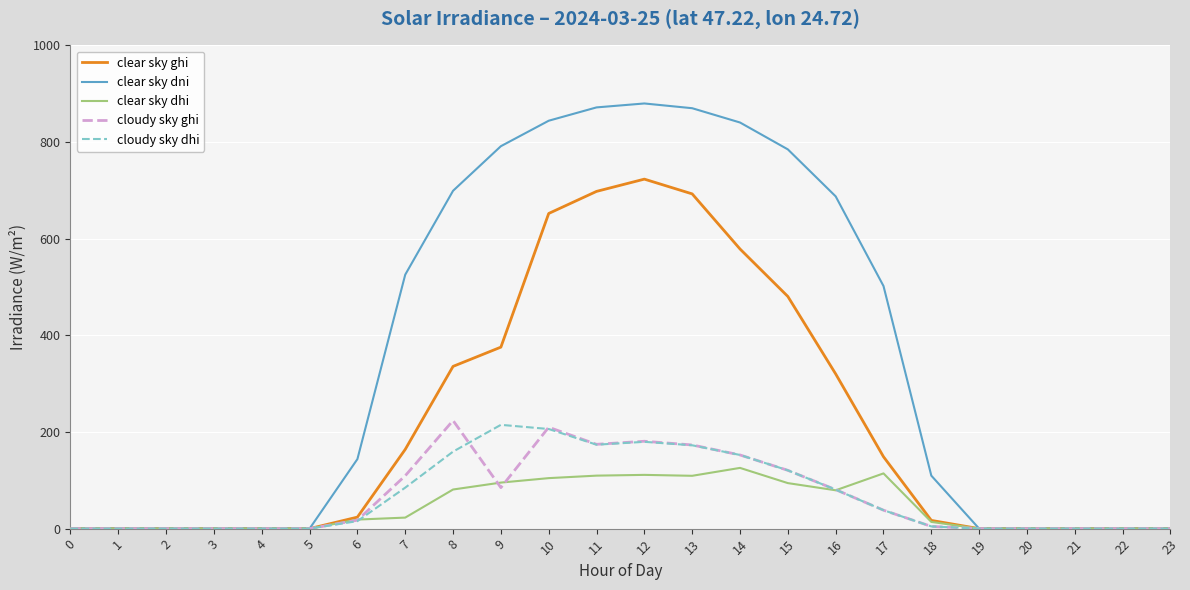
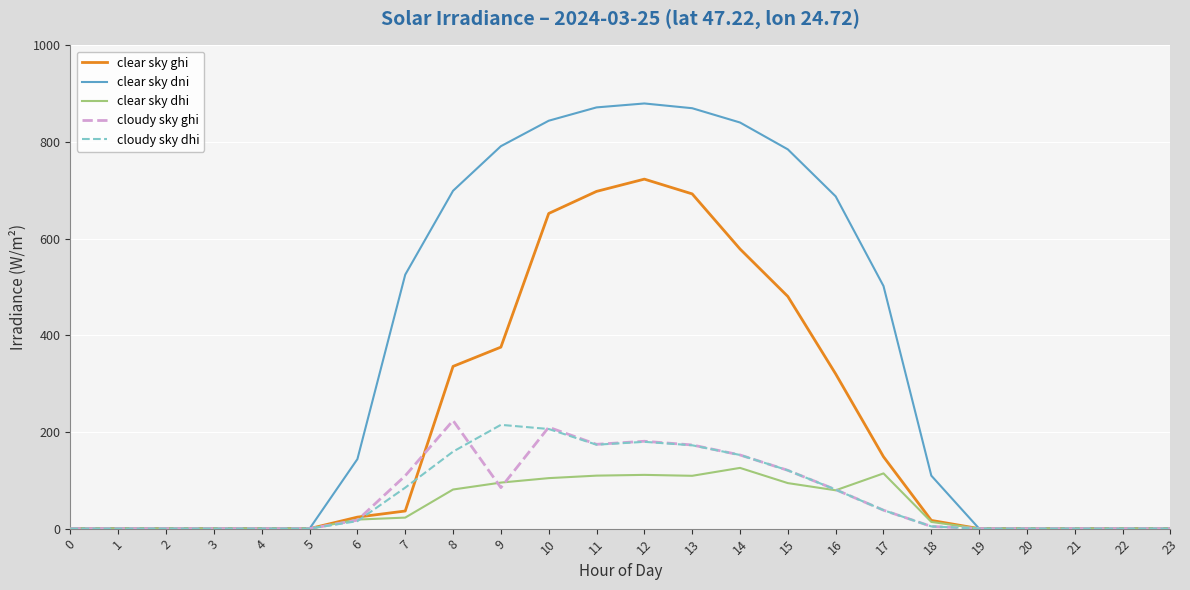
clear sky ghi, 7: 160 -> 40
